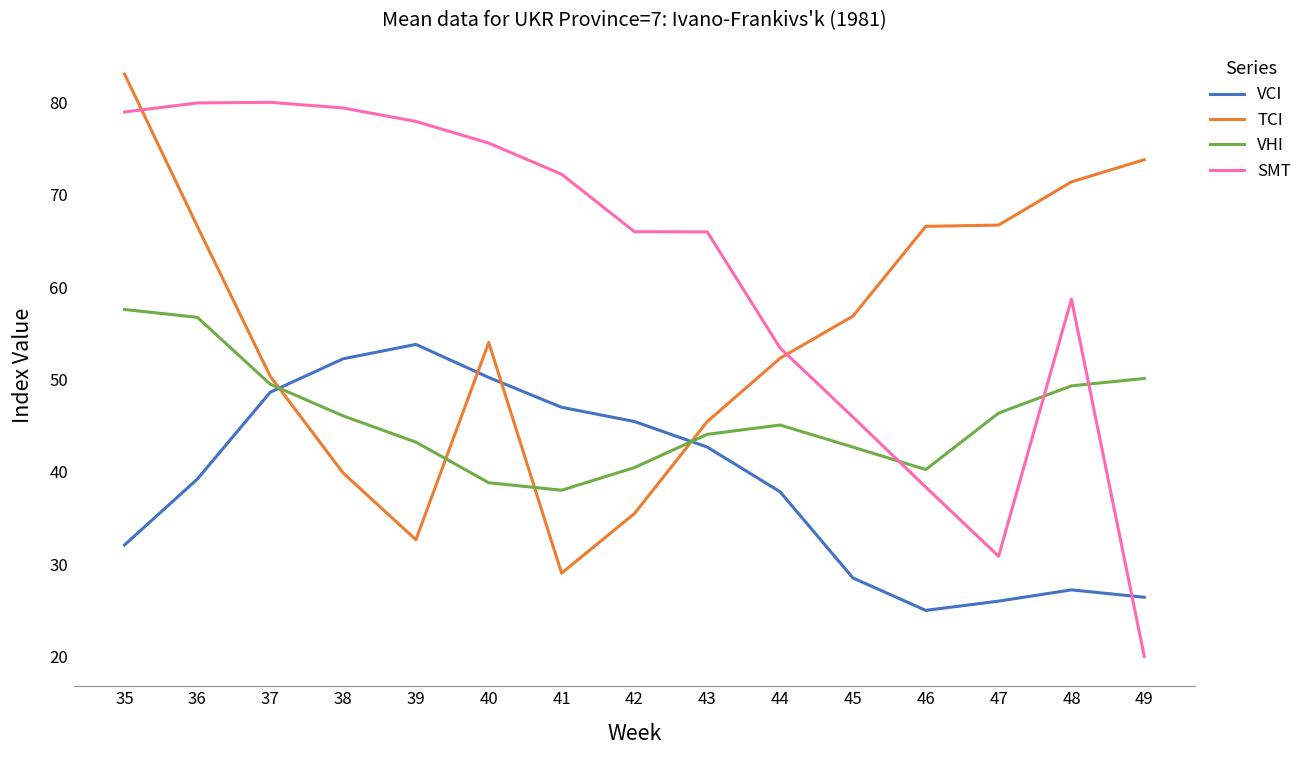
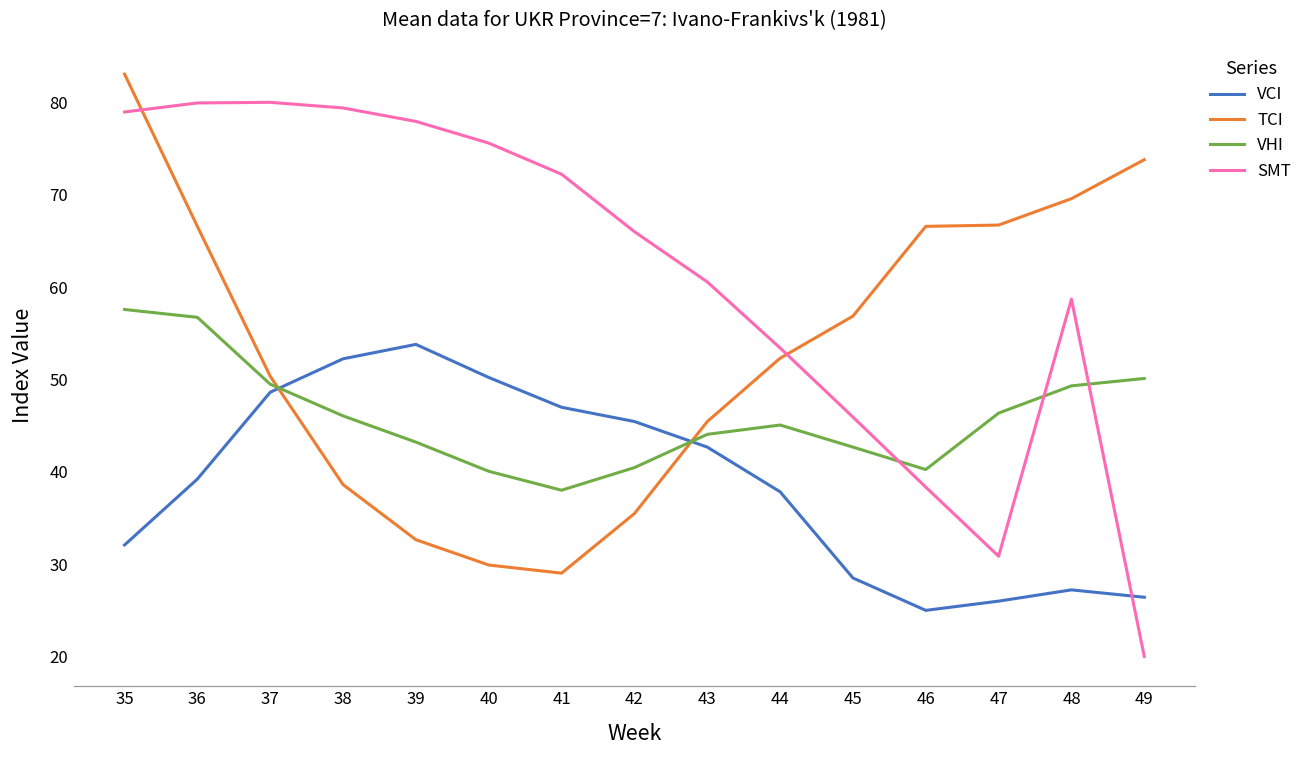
TCI, 38: 40 -> 39
TCI, 40: 54 -> 30
VHI, 40: 39 -> 40
SMT, 43: 66 -> 61
TCI, 48: 71 -> 70
